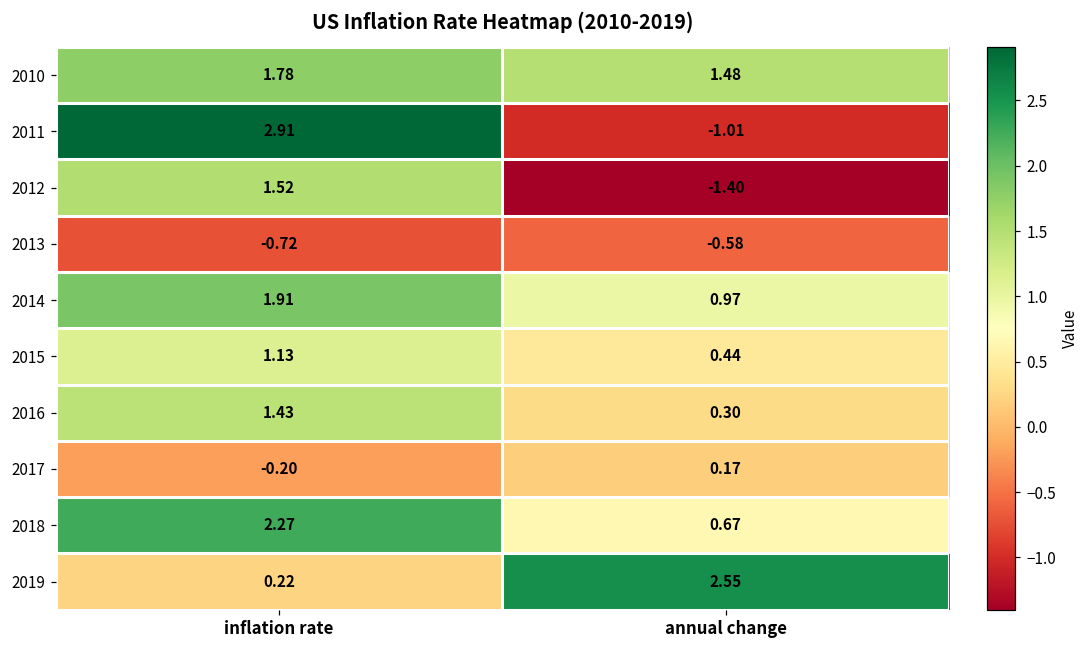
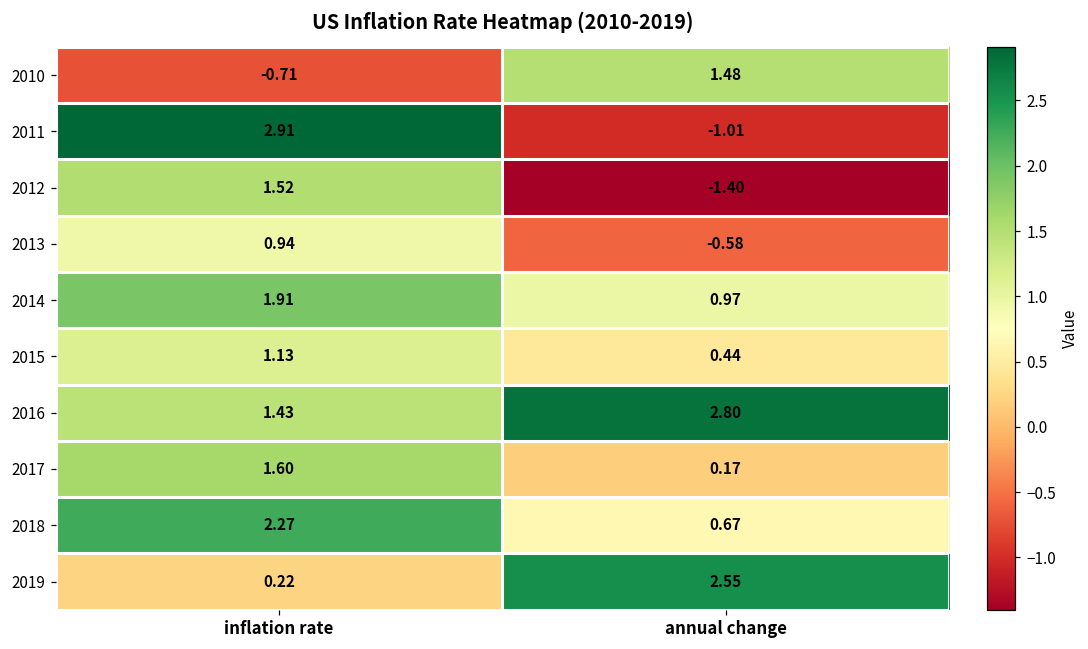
2010, inflation rate: 1.78 -> -0.71
2013, inflation rate: -0.72 -> 0.94
2016, annual change: 0.30 -> 2.80
2017, inflation rate: -0.20 -> 1.60
